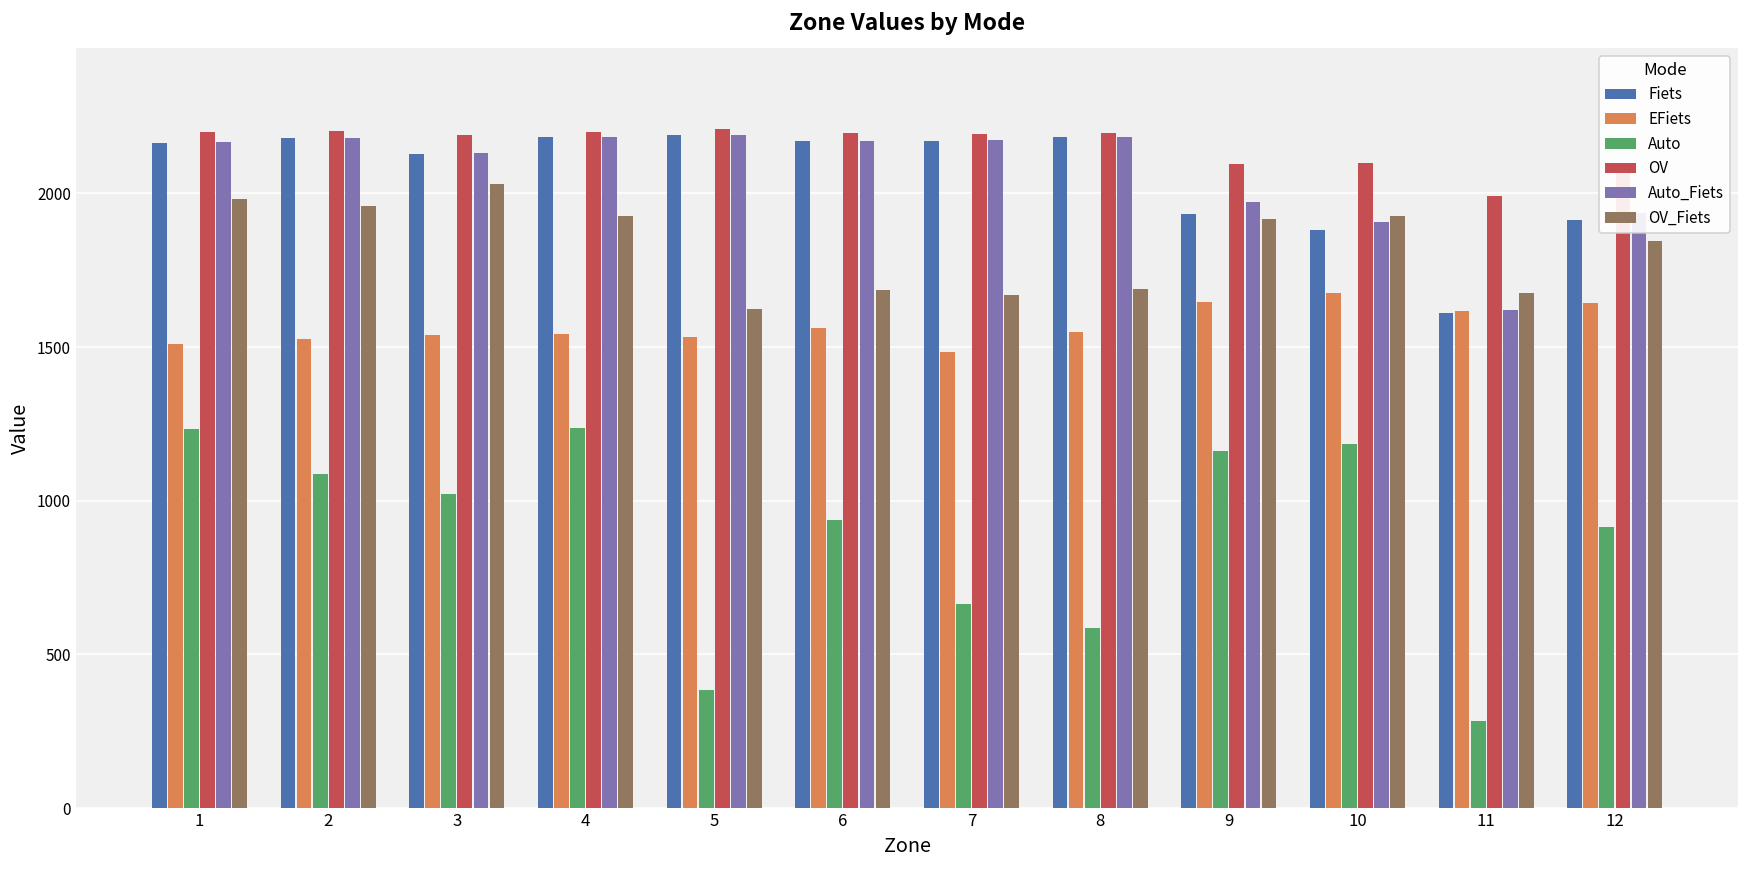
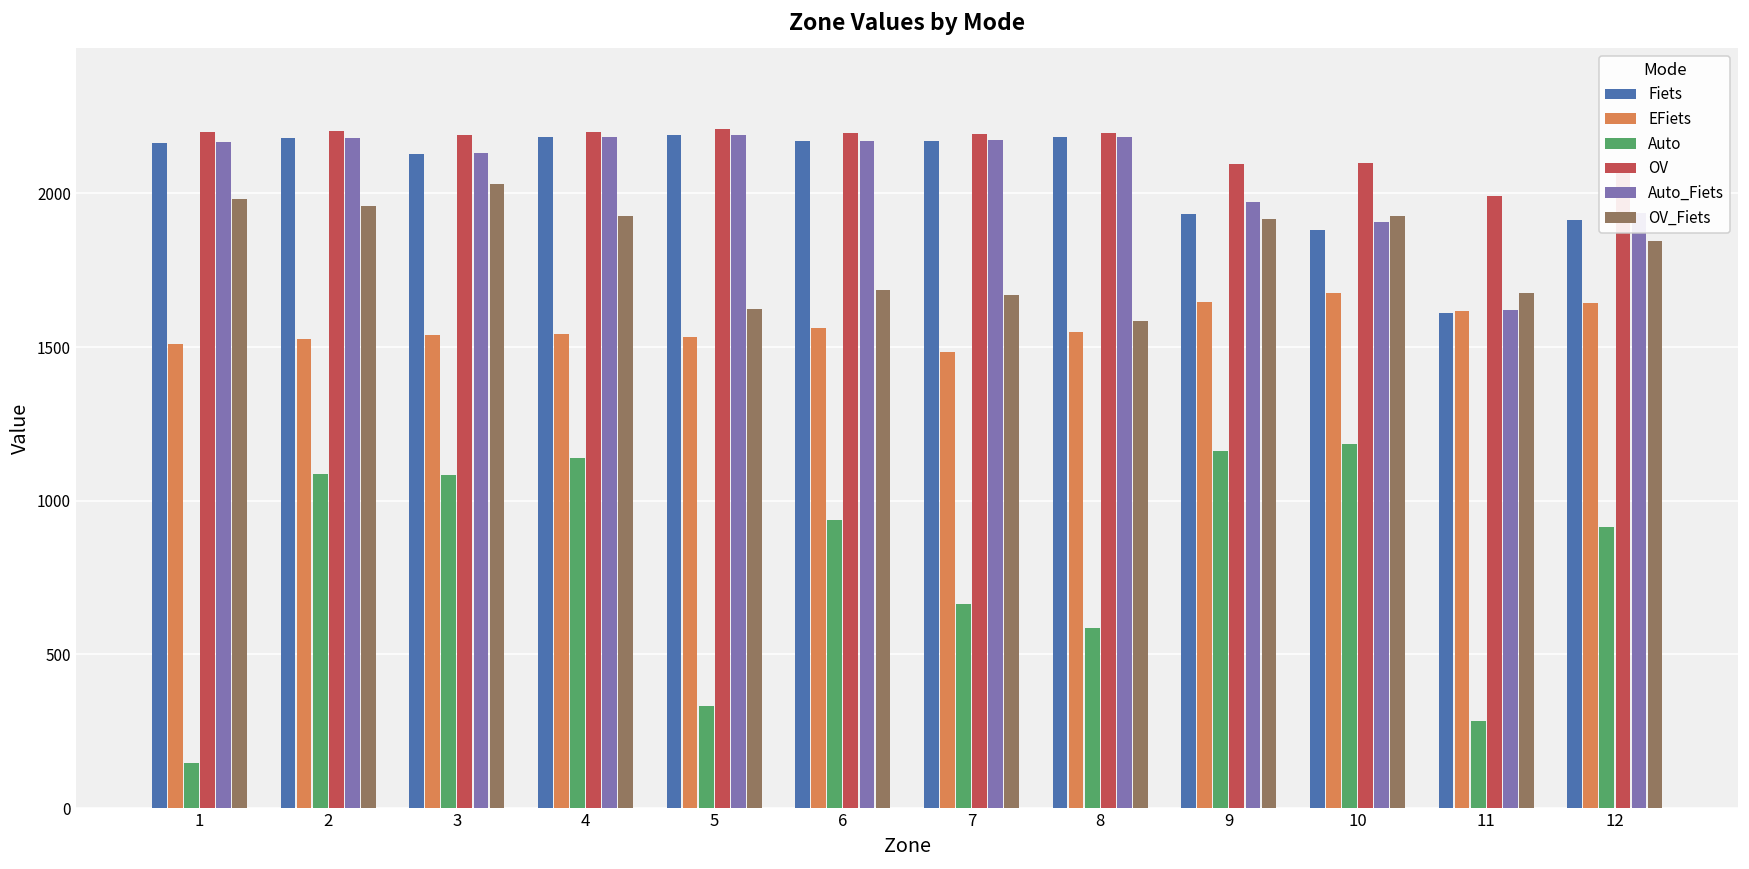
Auto, 1: 1230 -> 150
Auto, 3: 1020 -> 1080
Auto, 4: 1240 -> 1140
Auto, 5: 390 -> 330
OV_Fiets, 8: 1690 -> 1590
